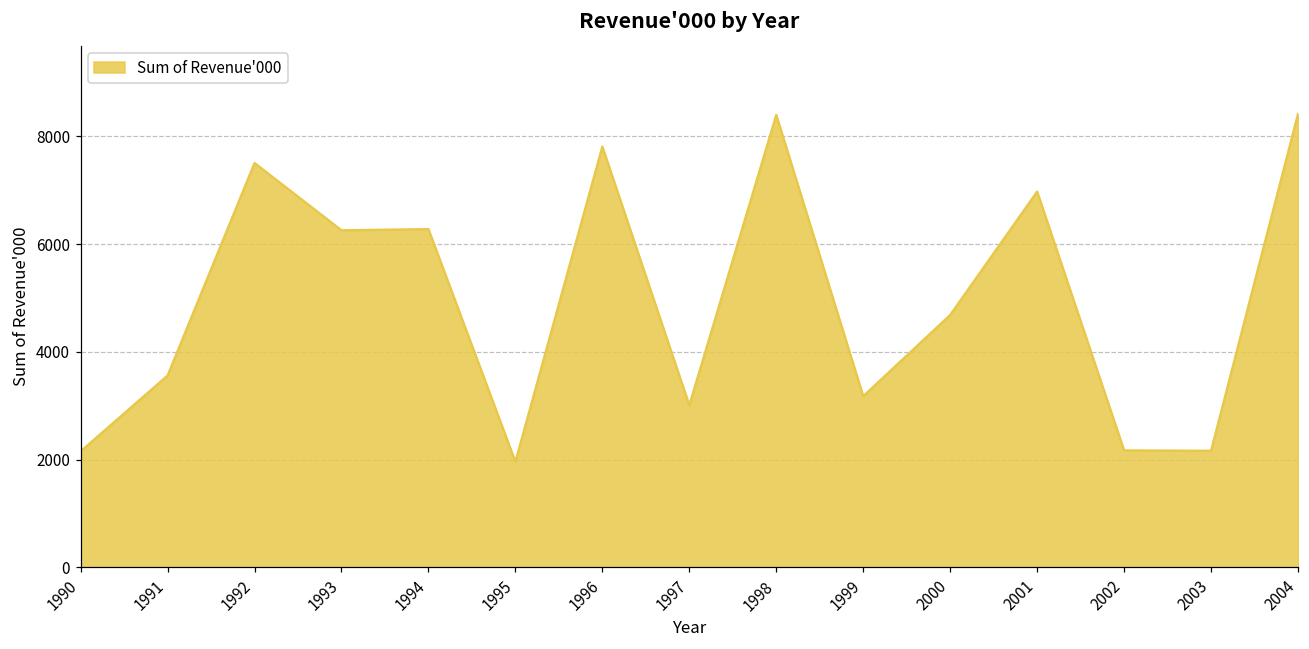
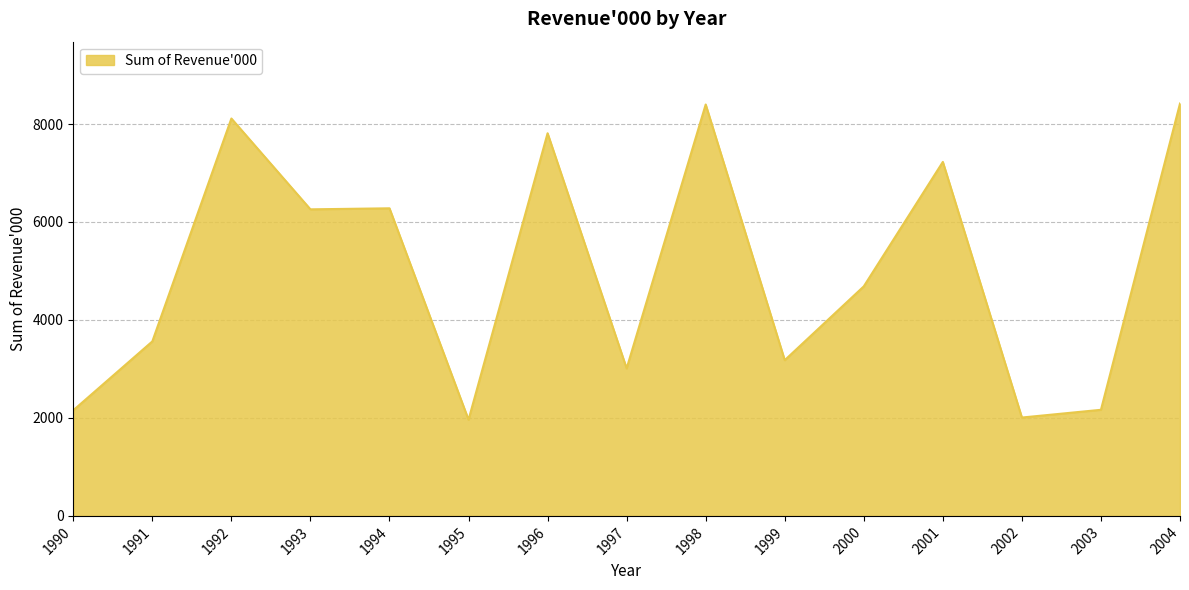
1992: 7500 -> 8100
2001: 7000 -> 7200
2002: 2200 -> 2000
